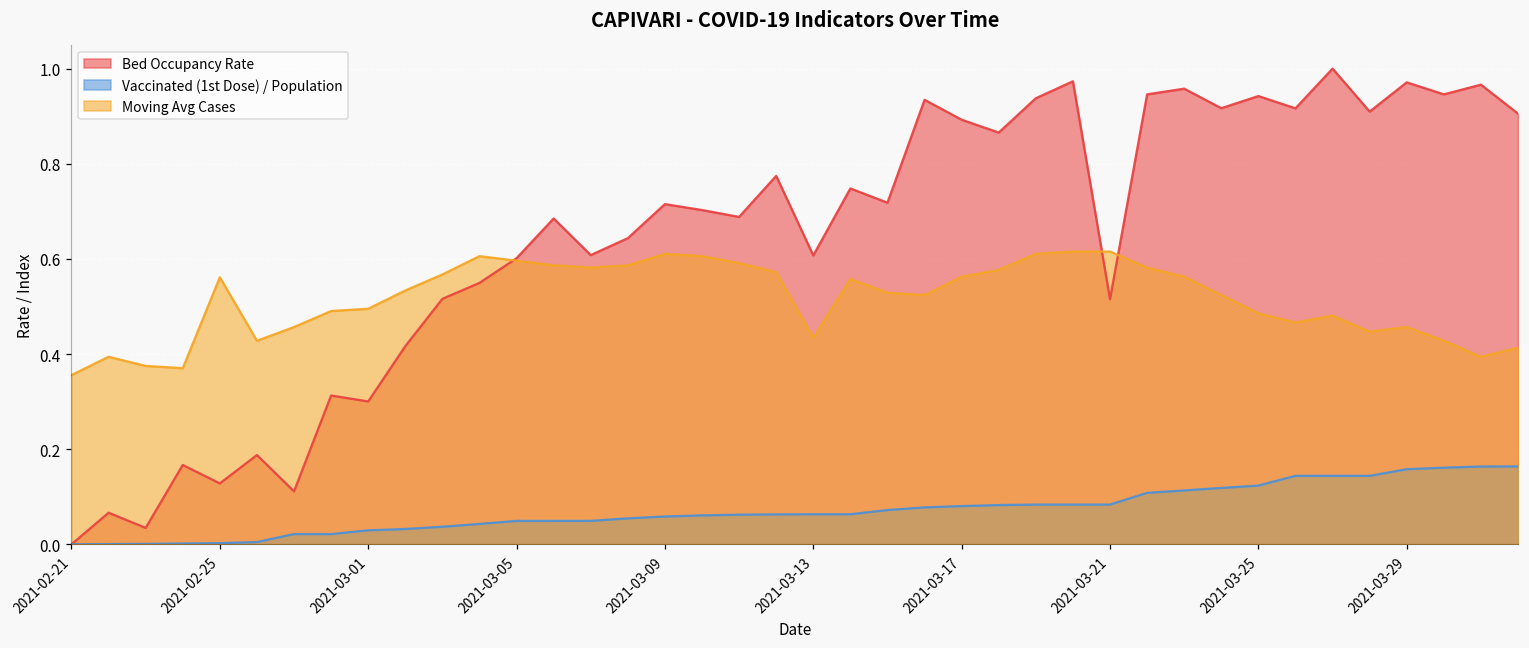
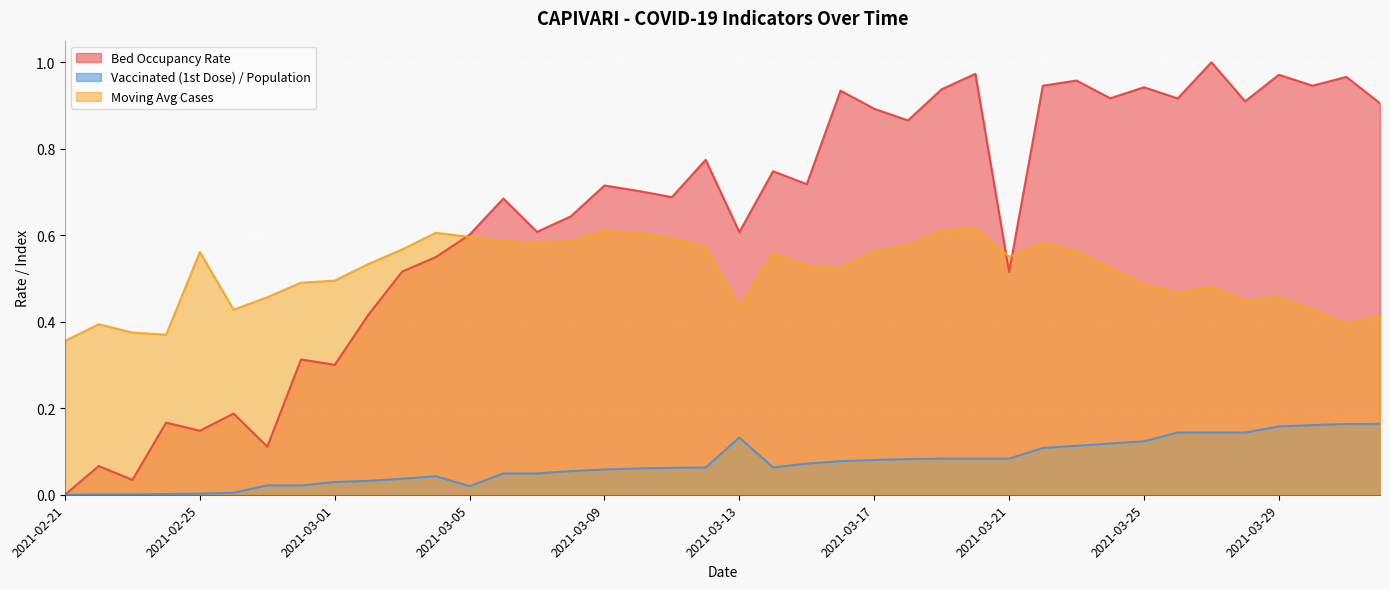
Bed Occupancy Rate, 2021-02-25: 0.13 -> 0.15
Vaccinated (1st Dose) / Population, 2021-03-05: 0.05 -> 0.02
Vaccinated (1st Dose) / Population, 2021-03-13: 0.06 -> 0.13
Moving Avg Cases, 2021-03-21: 0.62 -> 0.55
